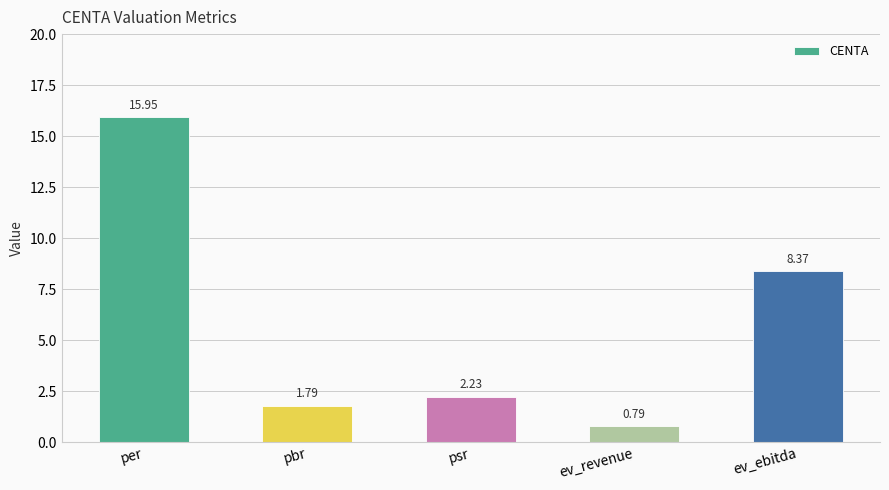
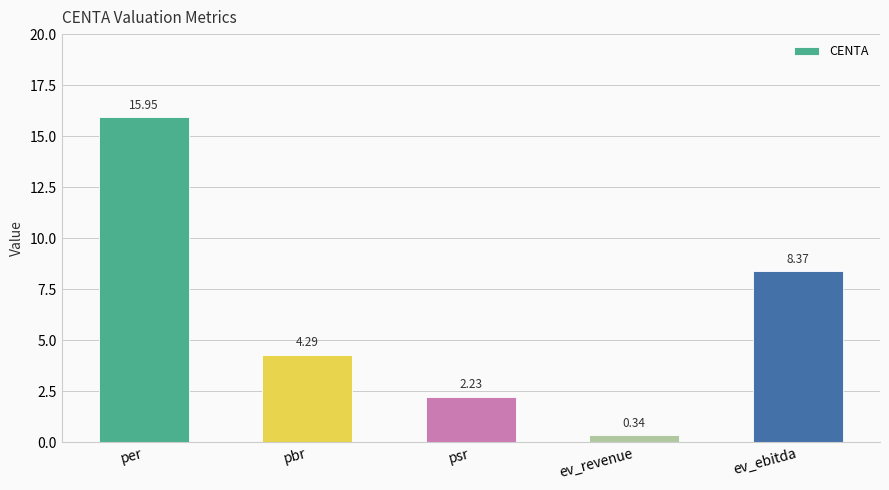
pbr: 1.79 -> 4.29
ev_revenue: 0.79 -> 0.34
